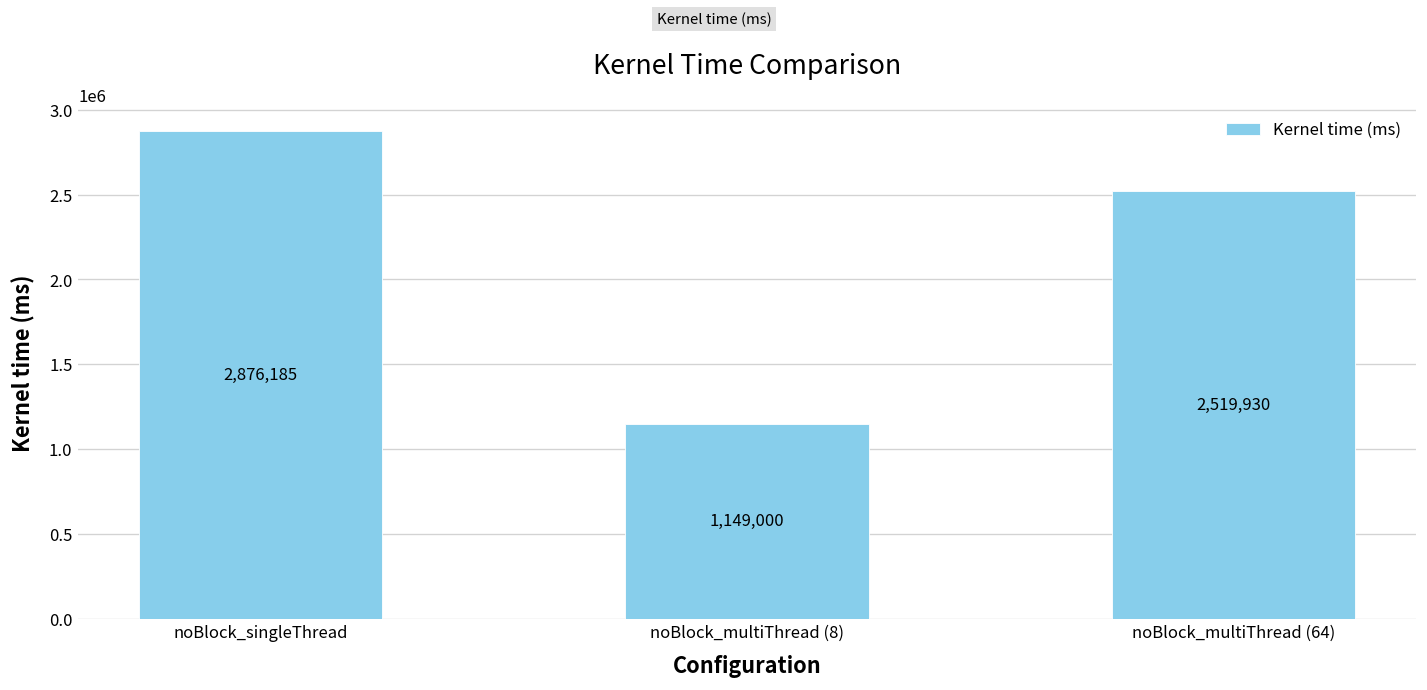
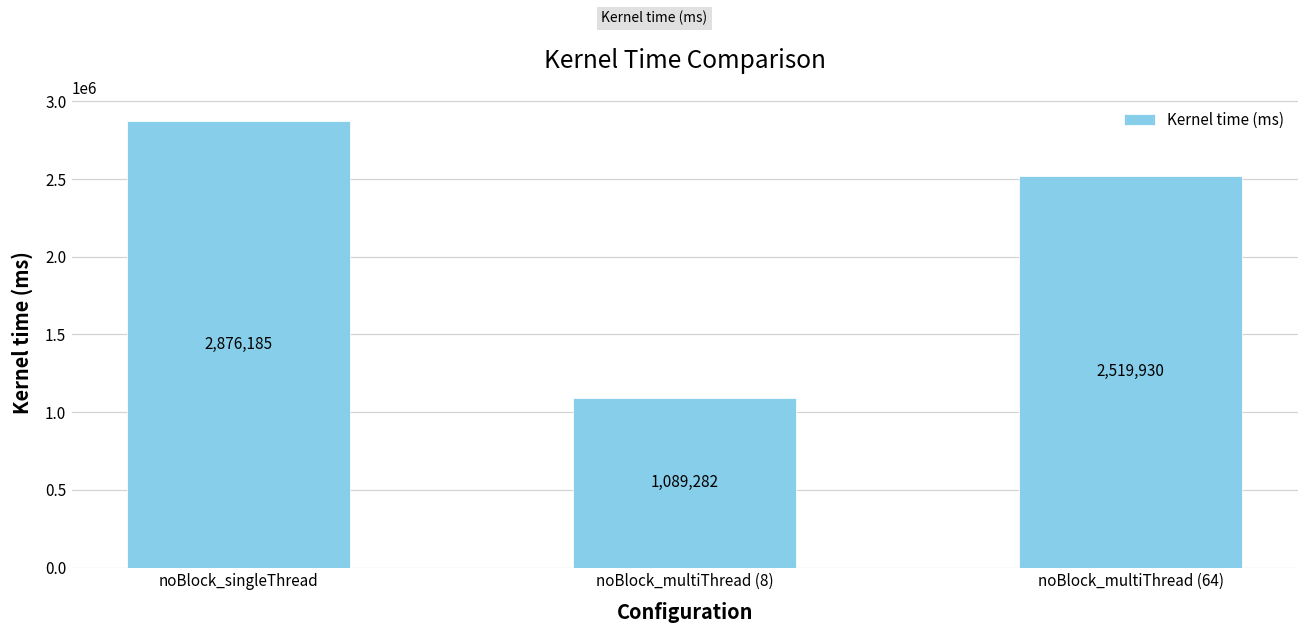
noBlock_multiThread (8): 1,149,000 -> 1,089,282
